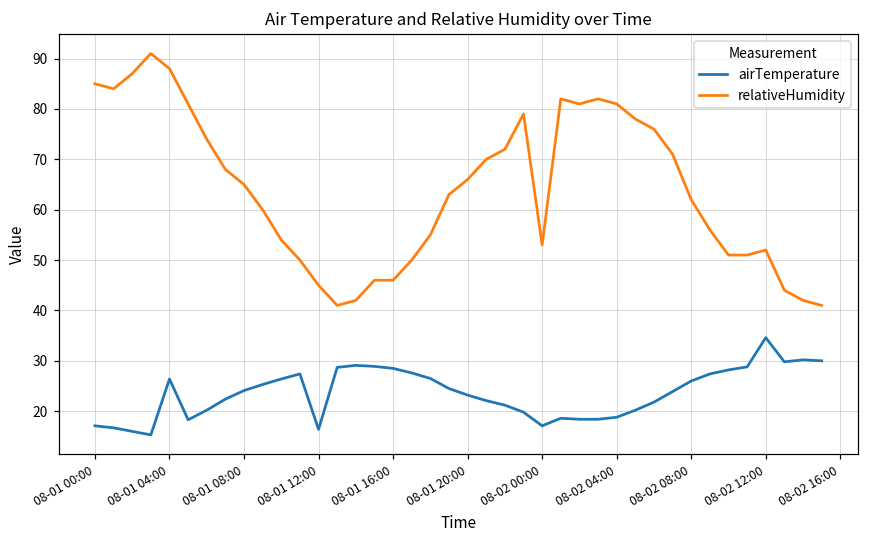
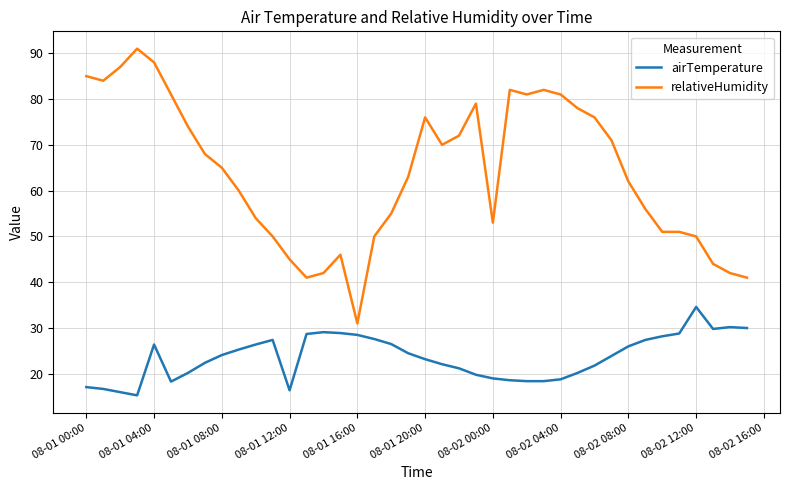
relativeHumidity, 08-01 16:00: 46 -> 31
relativeHumidity, 08-01 20:00: 66 -> 76
airTemperature, 08-02 00:00: 17 -> 19
relativeHumidity, 08-02 12:00: 52 -> 50
